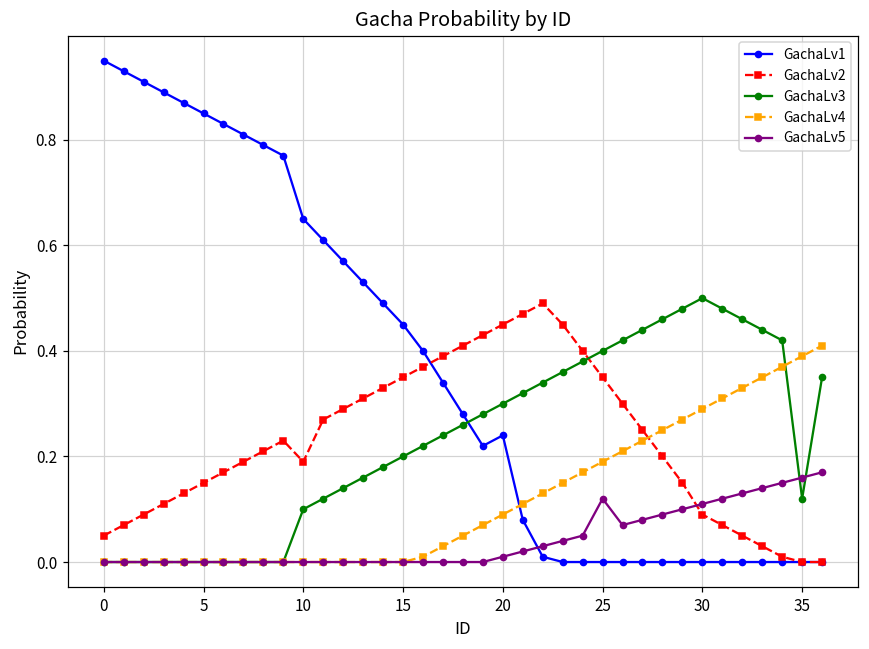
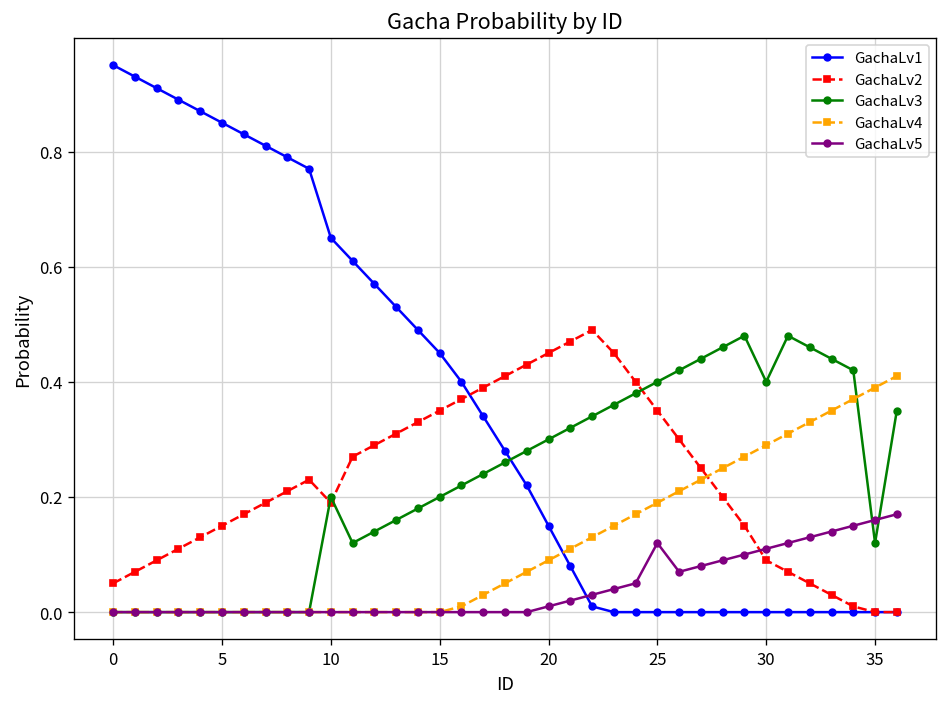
GachaLv3, 10: 0.1 -> 0.2
GachaLv1, 20: 0.24 -> 0.15
GachaLv3, 30: 0.5 -> 0.4
